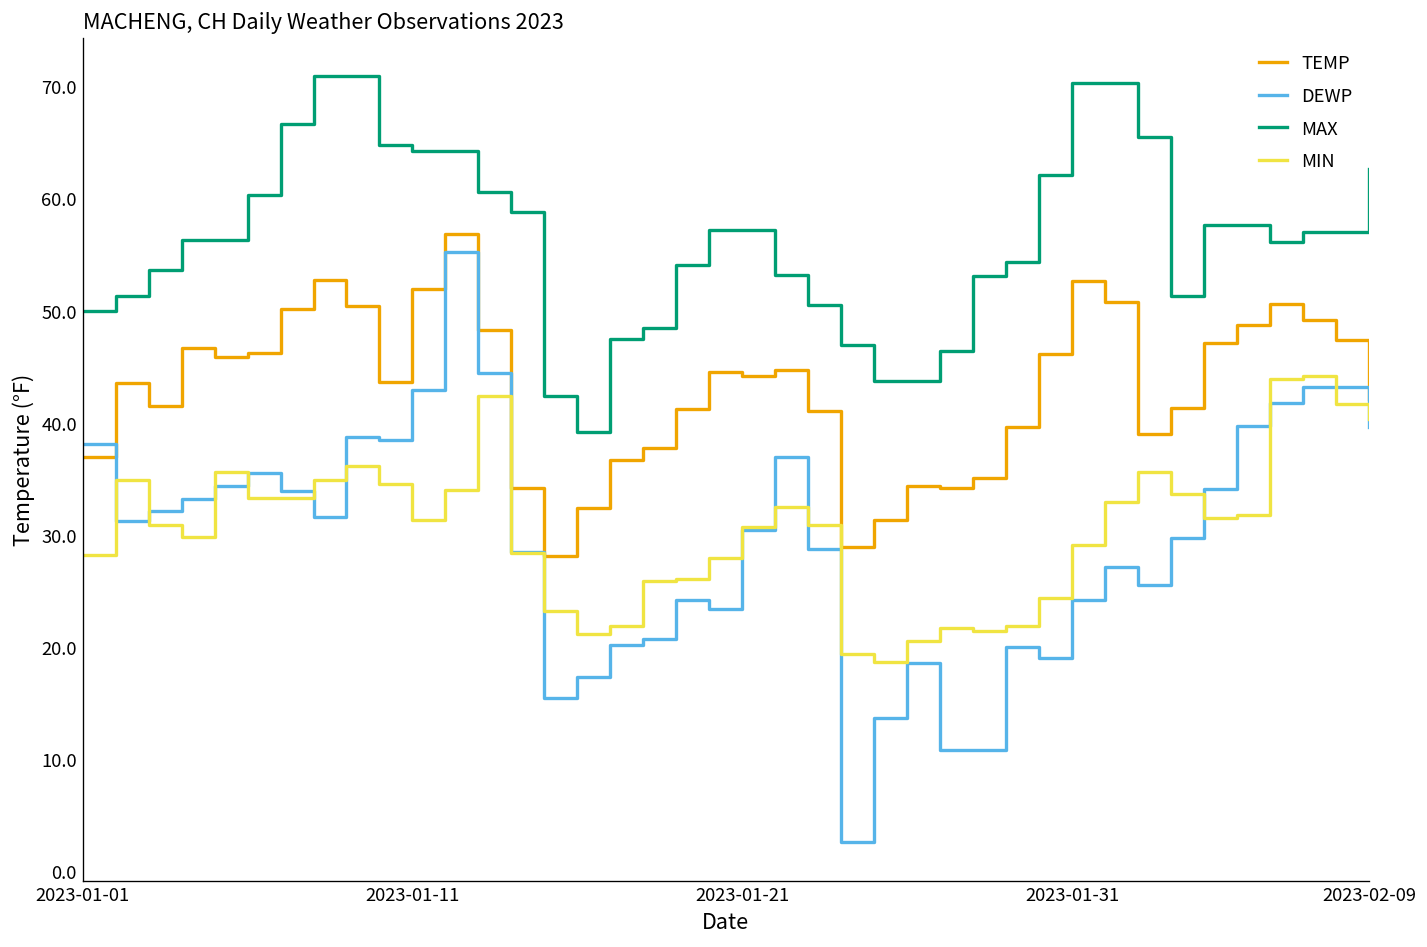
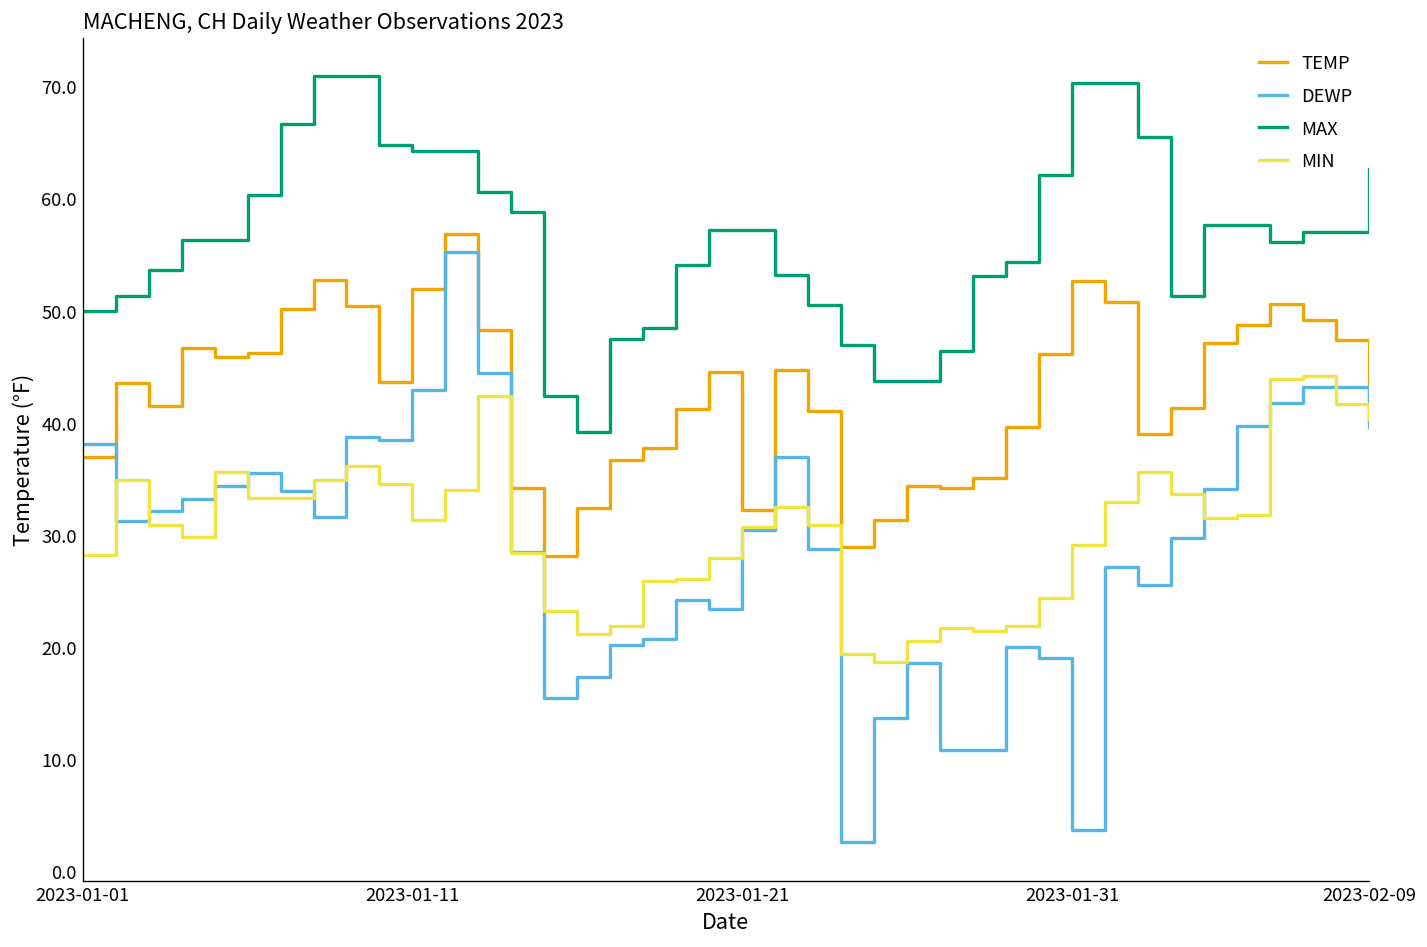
TEMP, 2023-01-21: 44 -> 32
DEWP, 2023-01-31: 24 -> 4
